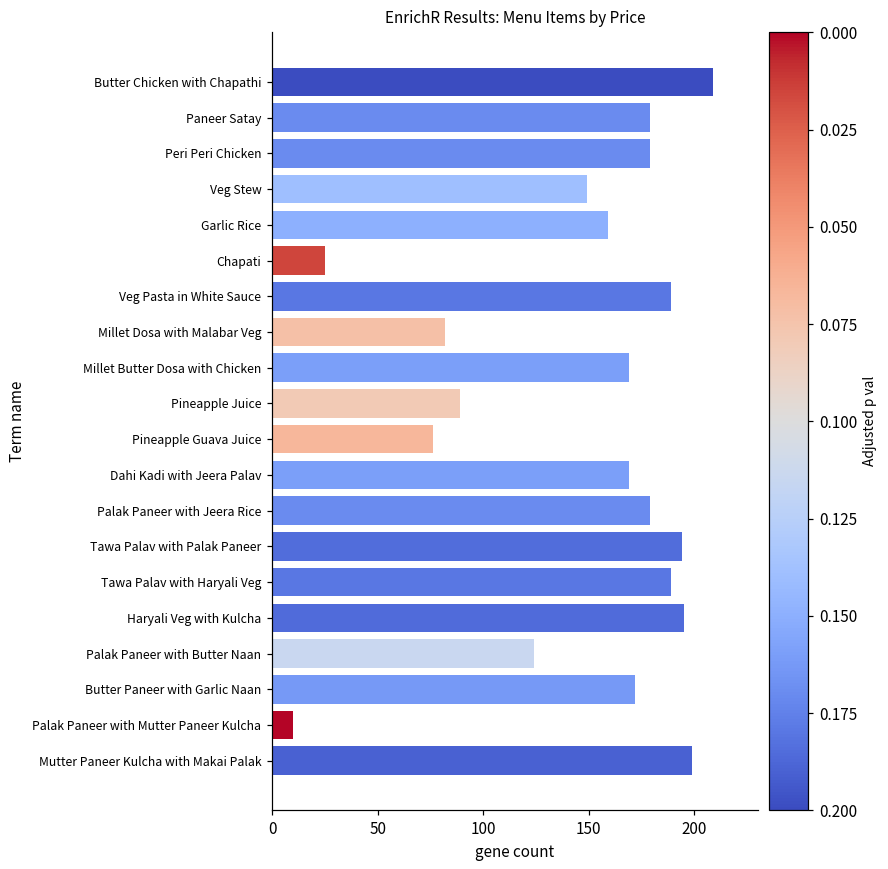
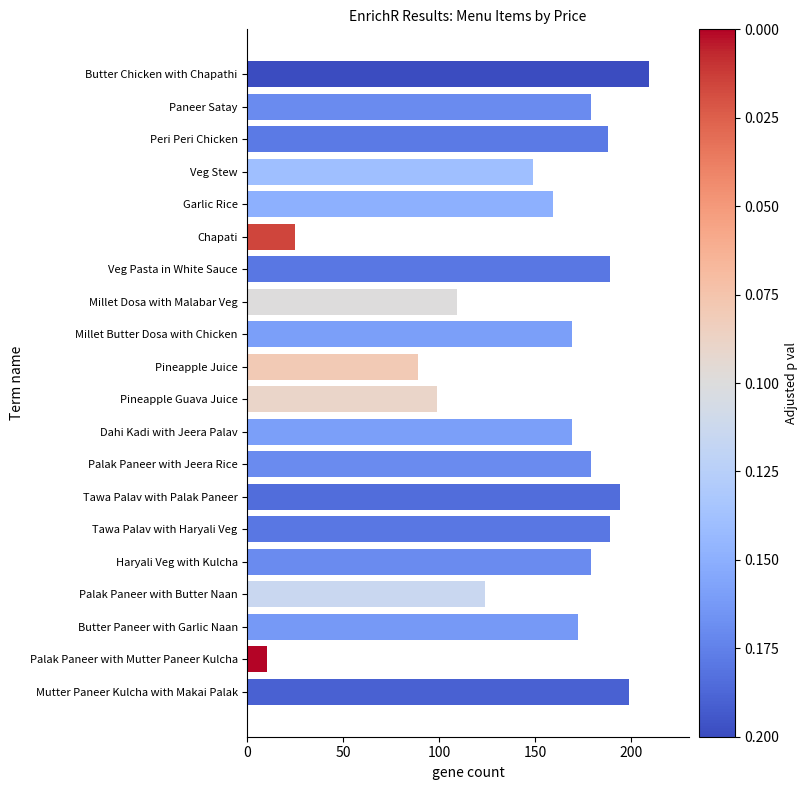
Peri Peri Chicken: 179 -> 188
Millet Dosa with Malabar Veg: 82 -> 109
Pineapple Guava Juice: 76 -> 99
Haryali Veg with Kulcha: 195 -> 179
